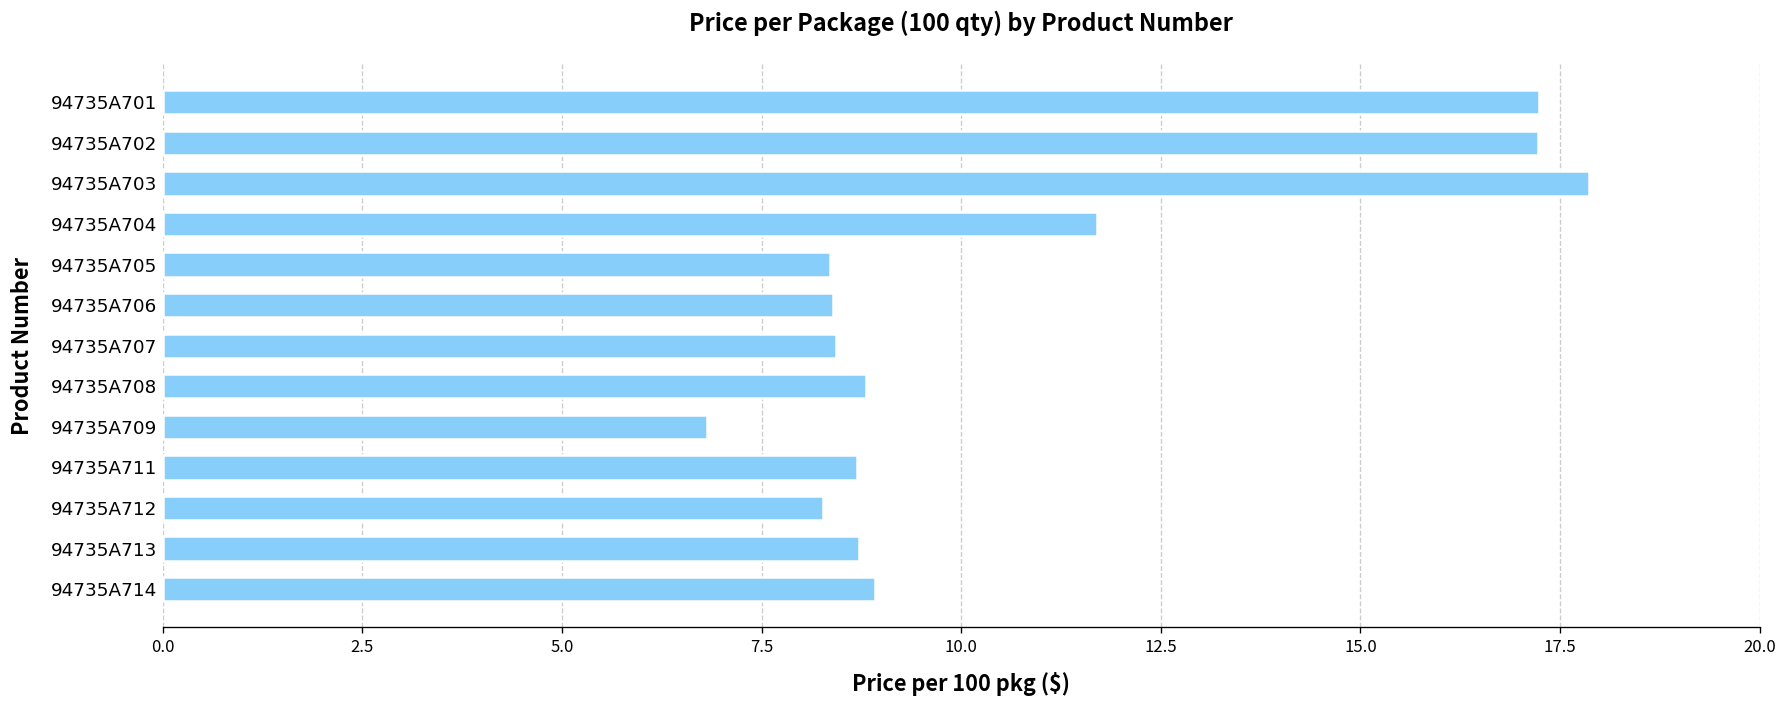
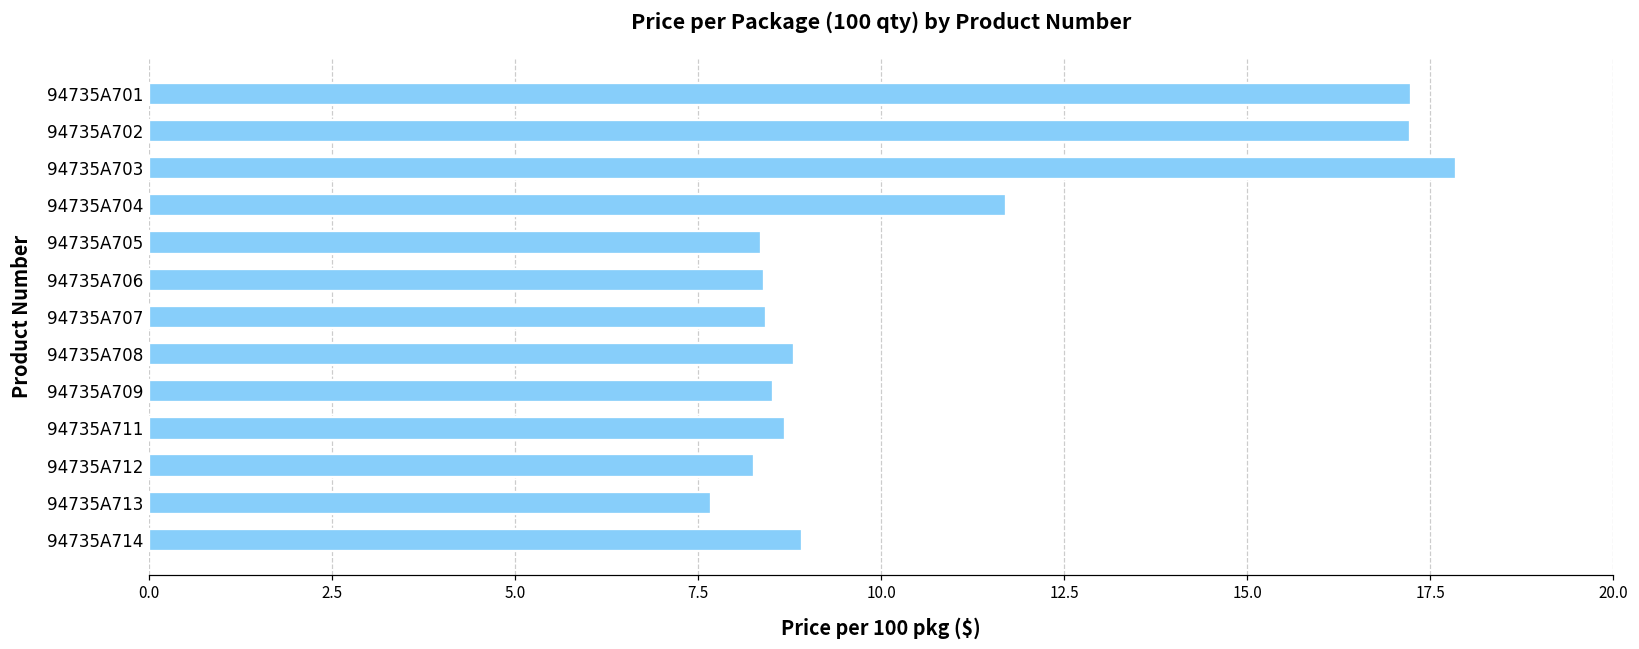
94735A709: 6.8 -> 8.5
94735A713: 8.7 -> 7.7
